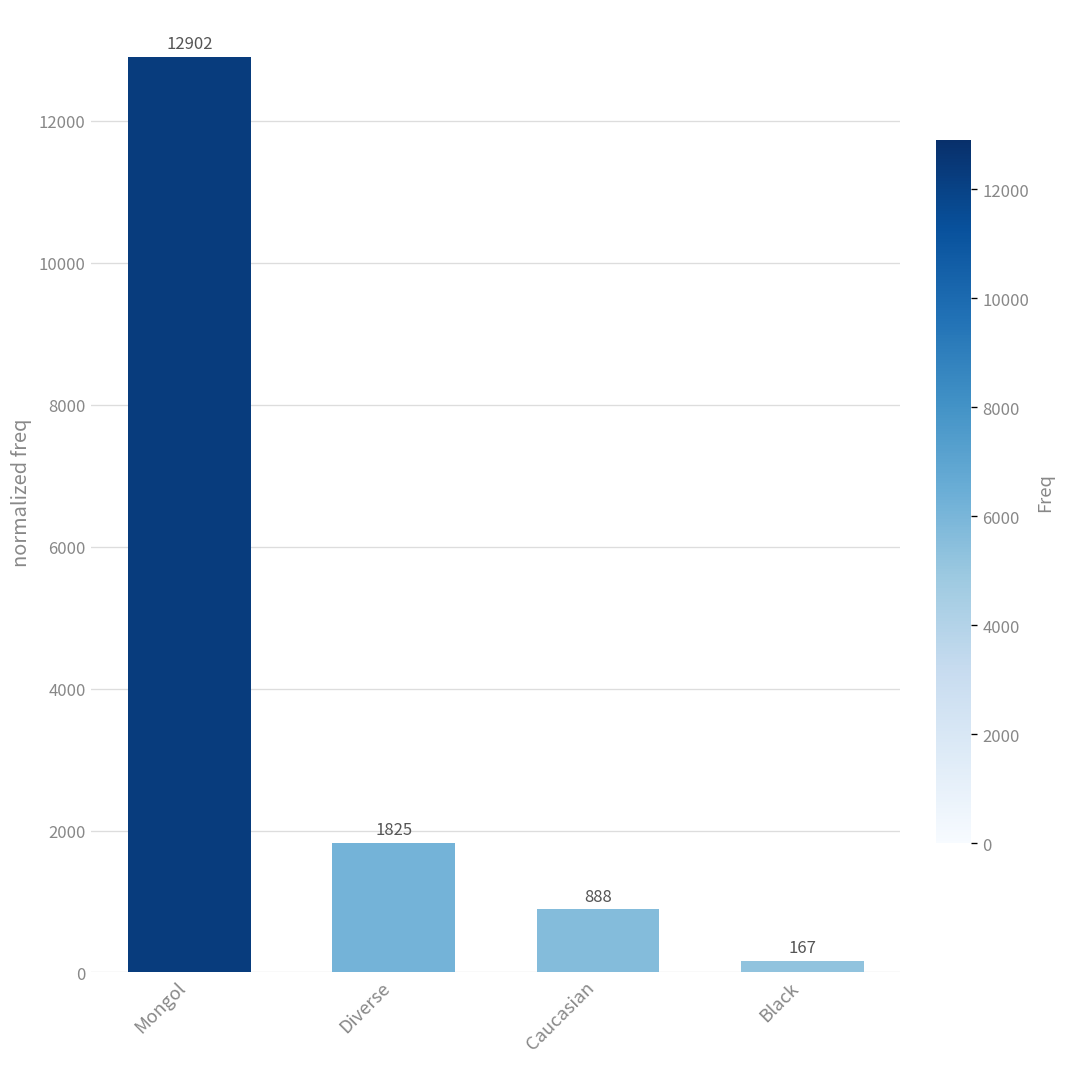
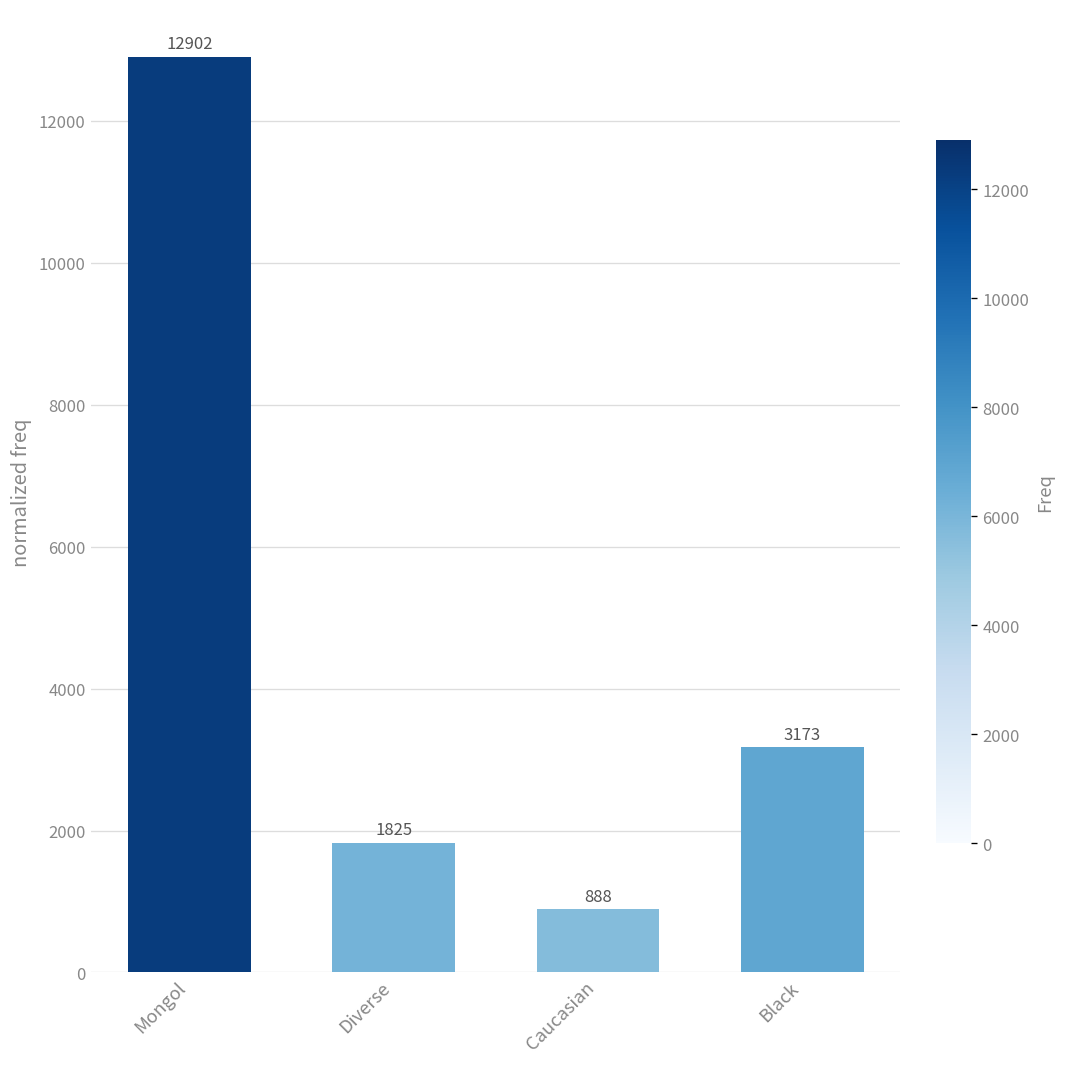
Black: 167 -> 3173
